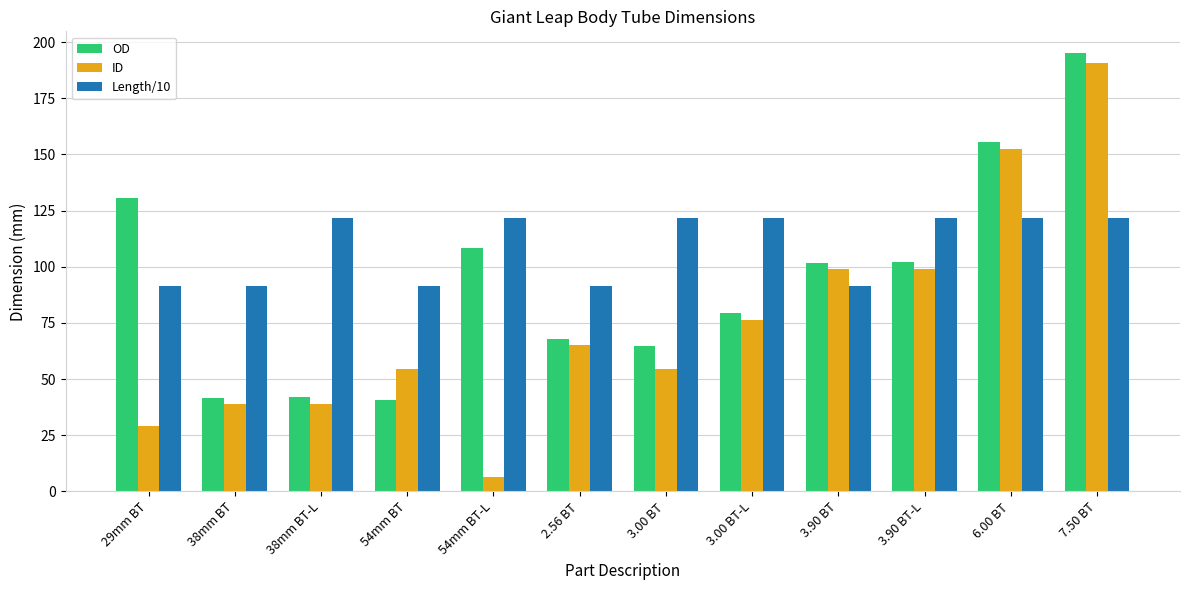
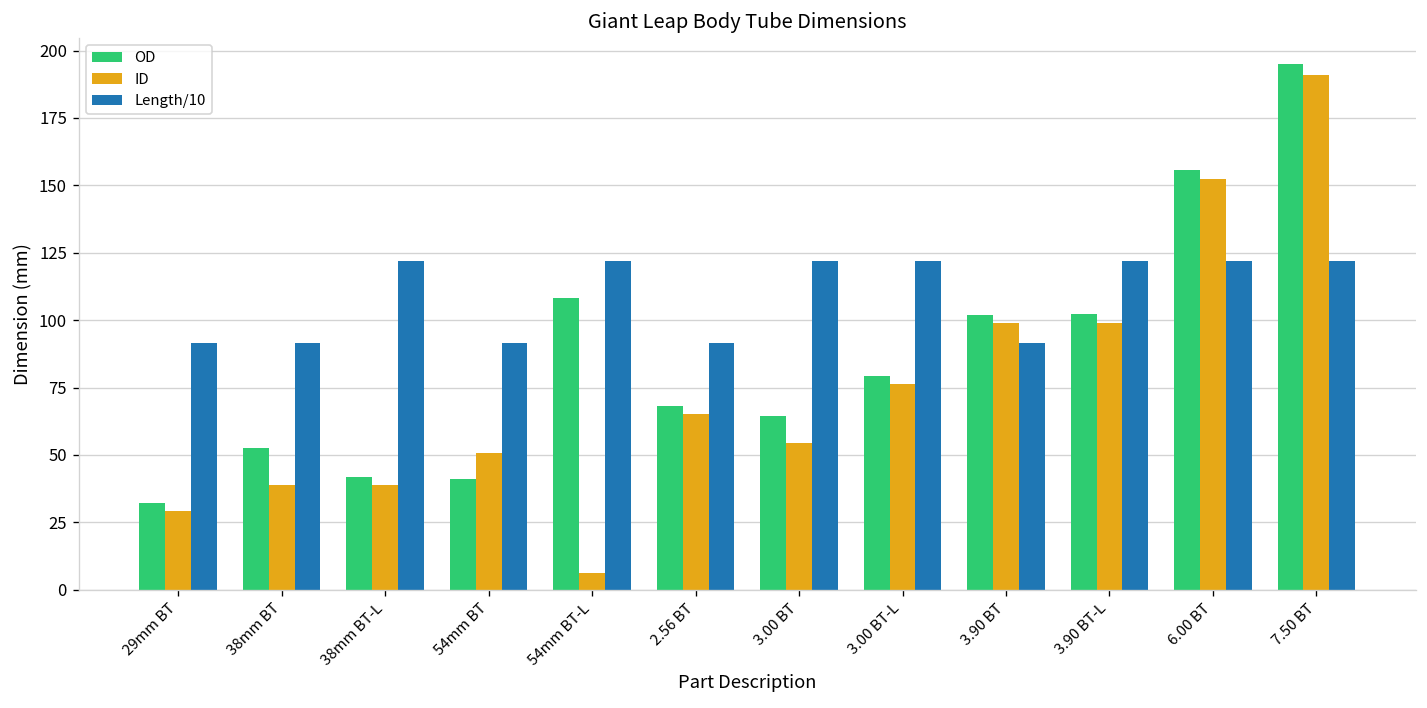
OD, 29mm BT: 131 -> 32
OD, 38mm BT: 42 -> 52
ID, 54mm BT: 55 -> 51
